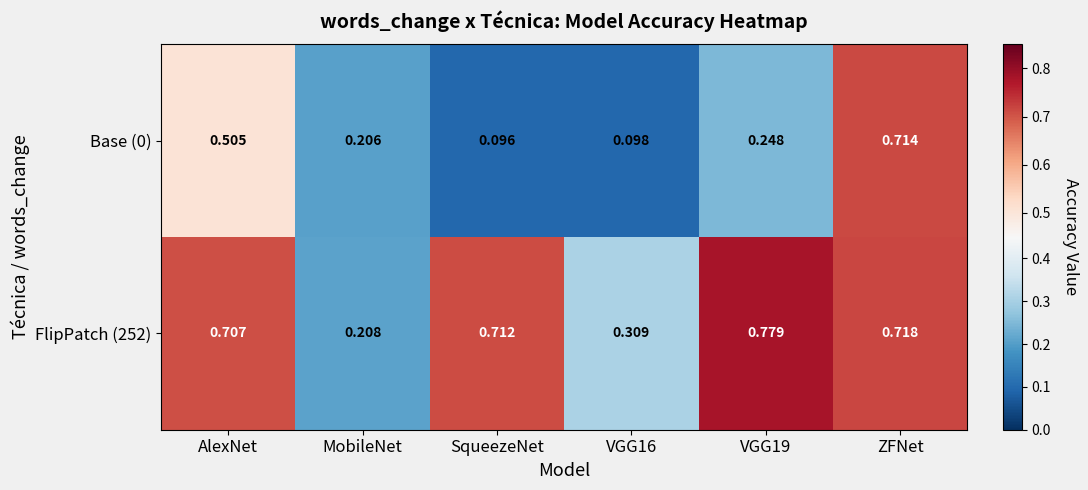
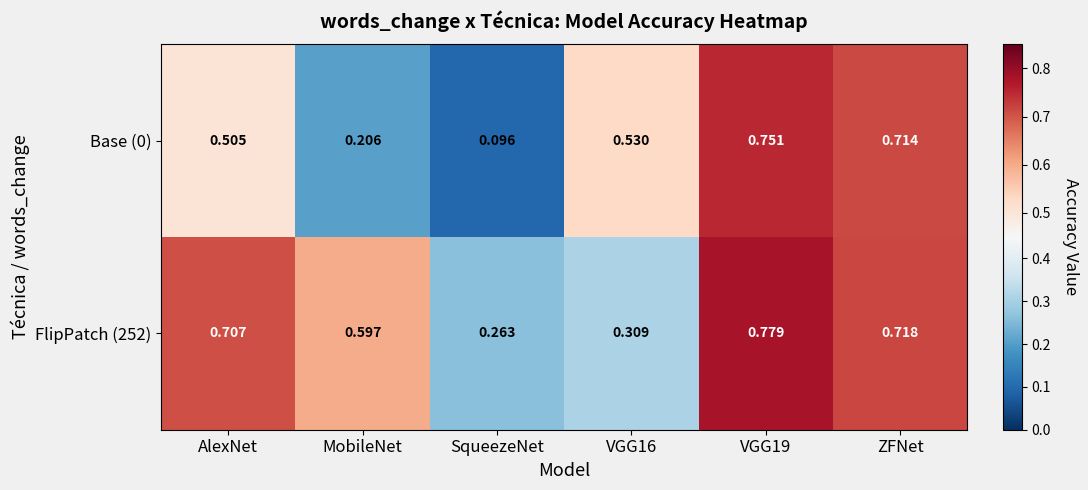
Base (0), VGG16: 0.098 -> 0.530
Base (0), VGG19: 0.248 -> 0.751
FlipPatch (252), MobileNet: 0.208 -> 0.597
FlipPatch (252), SqueezeNet: 0.712 -> 0.263
